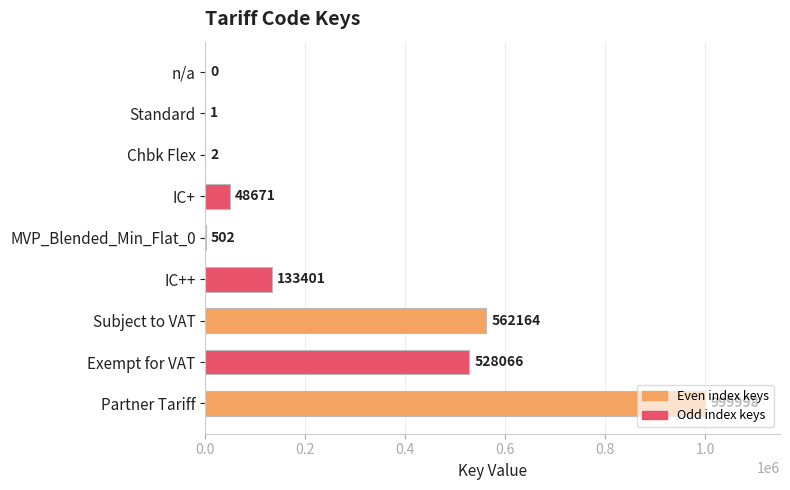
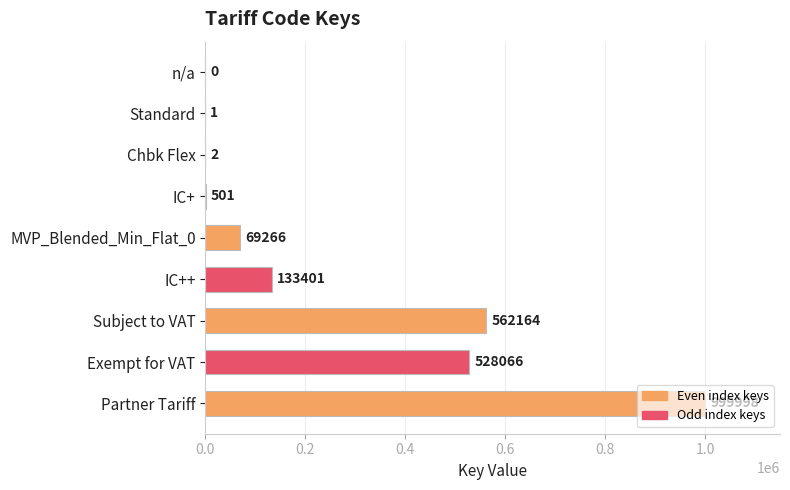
IC+: 48671 -> 501
MVP_Blended_Min_Flat_0: 502 -> 69266
